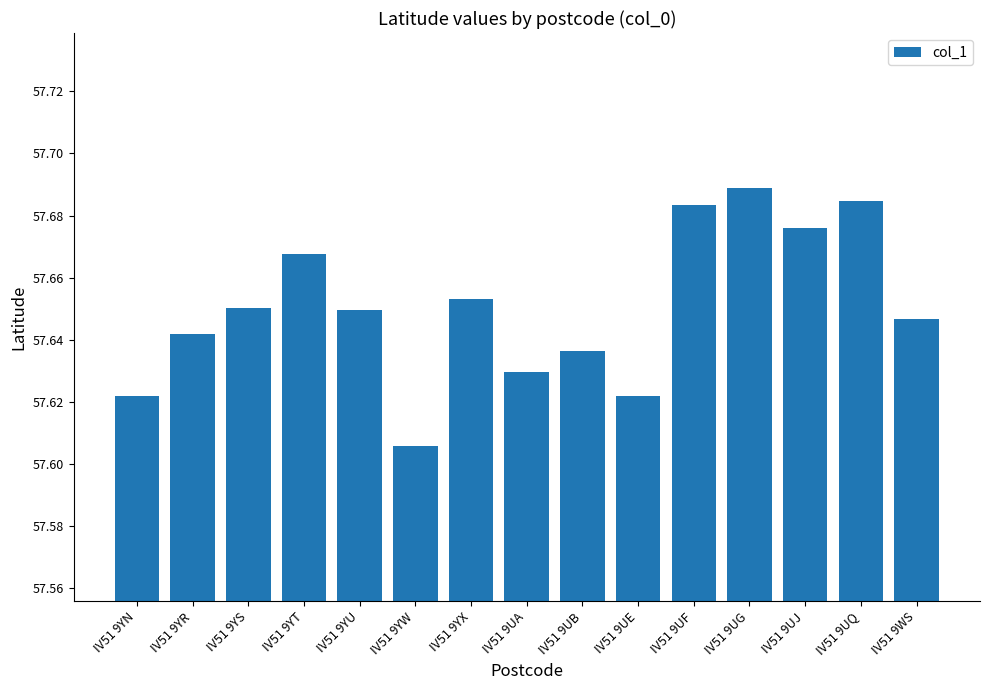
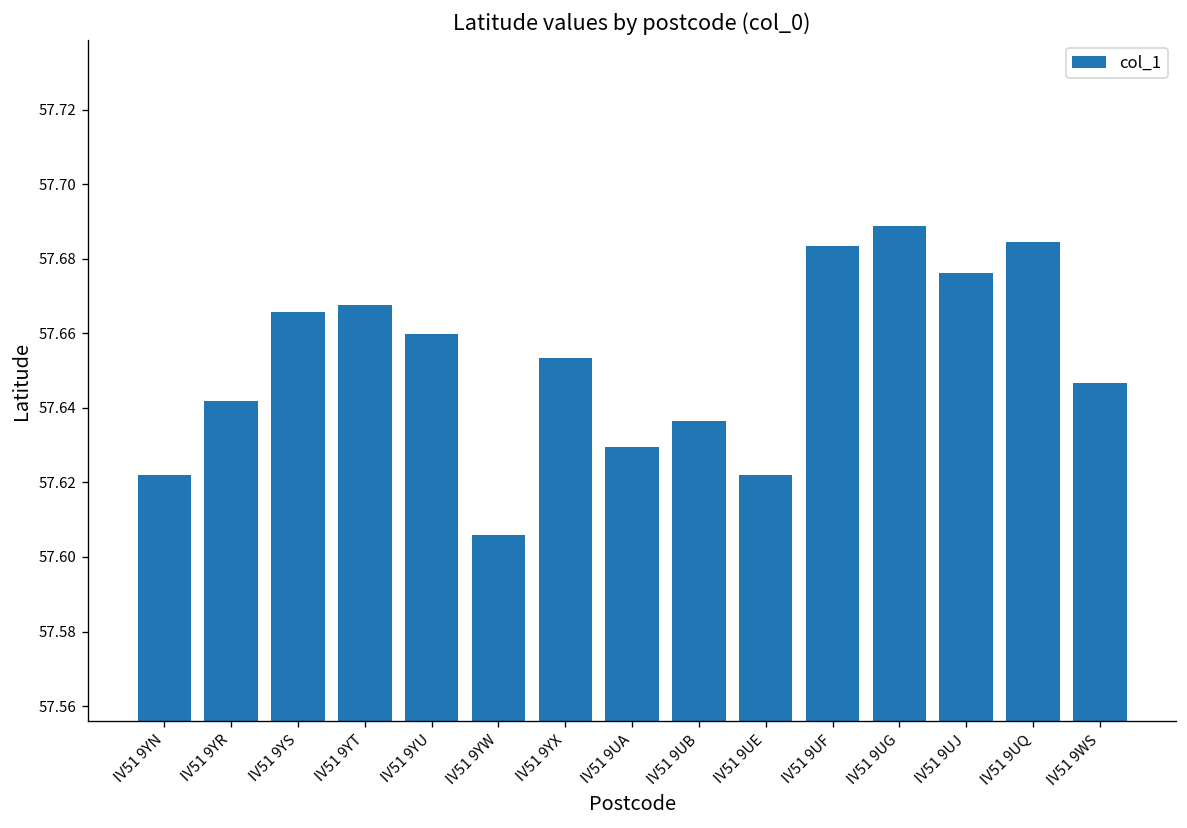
IV51 9YS: 57.650 -> 57.666
IV51 9YU: 57.649 -> 57.660
